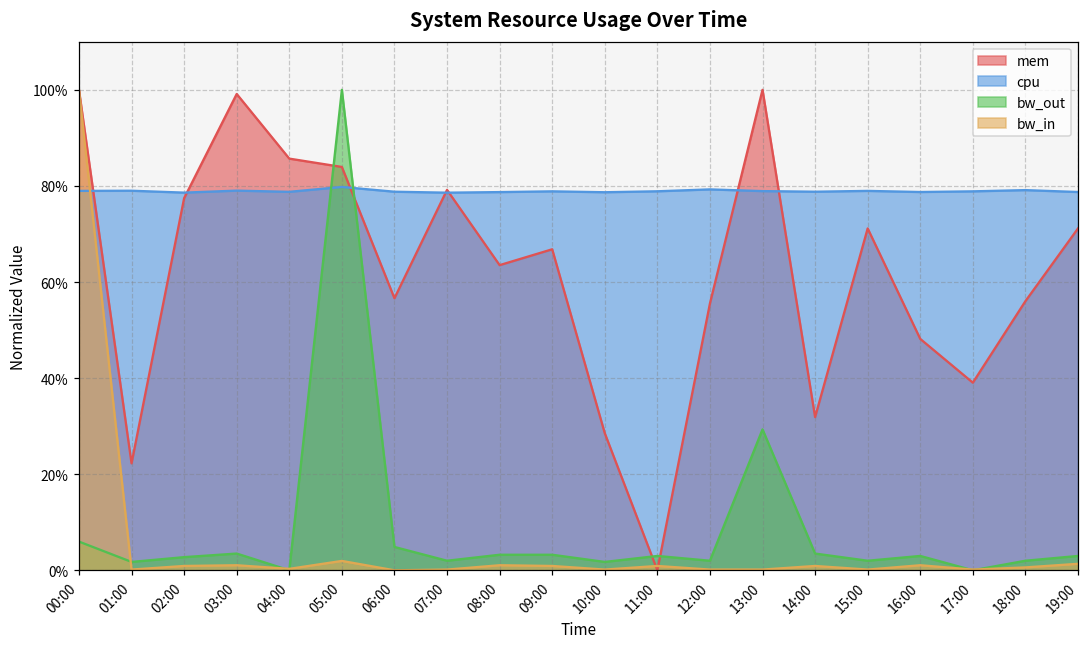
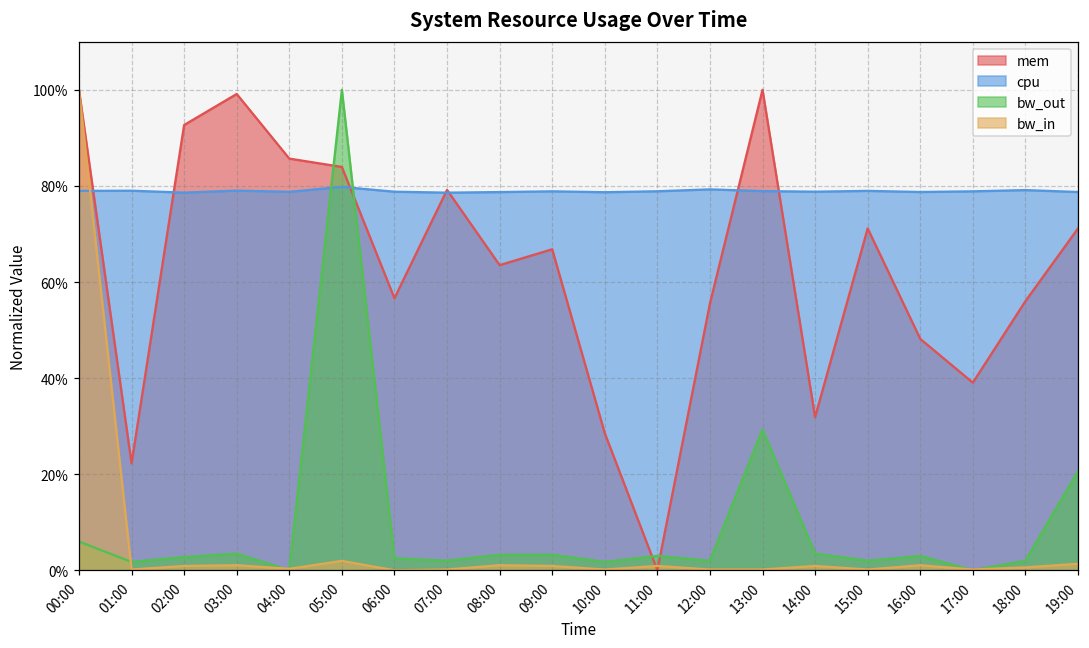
mem, 02:00: 77% -> 93%
bw_out, 06:00: 5% -> 2%
bw_out, 19:00: 3% -> 21%
